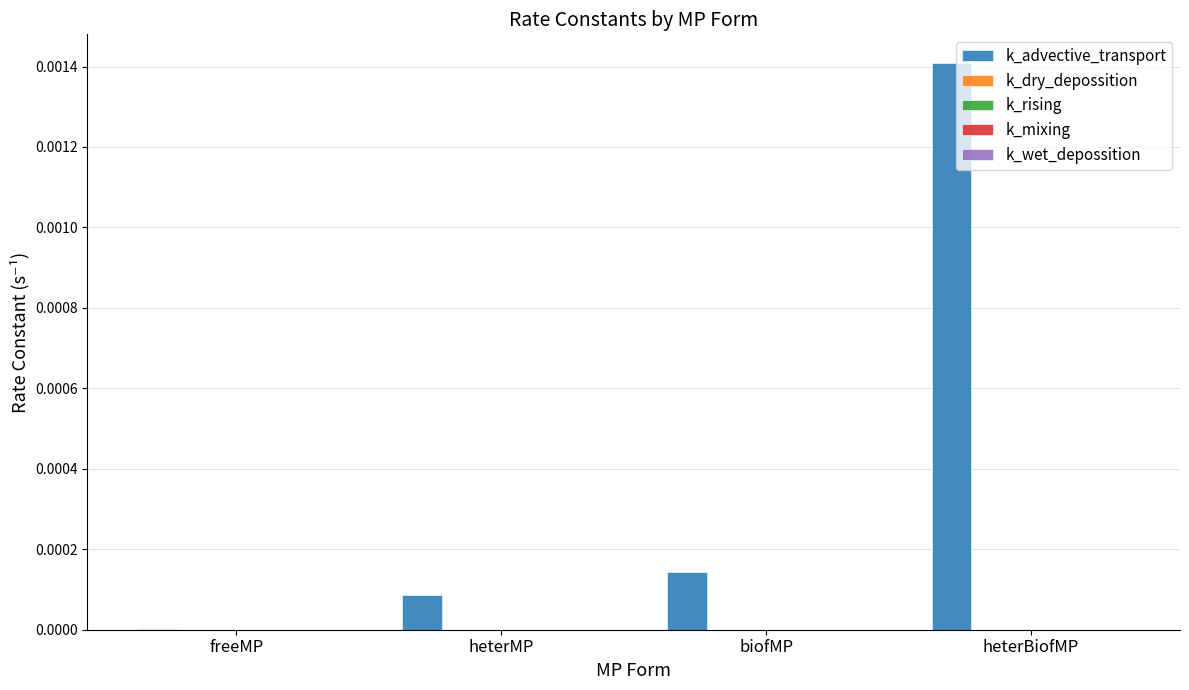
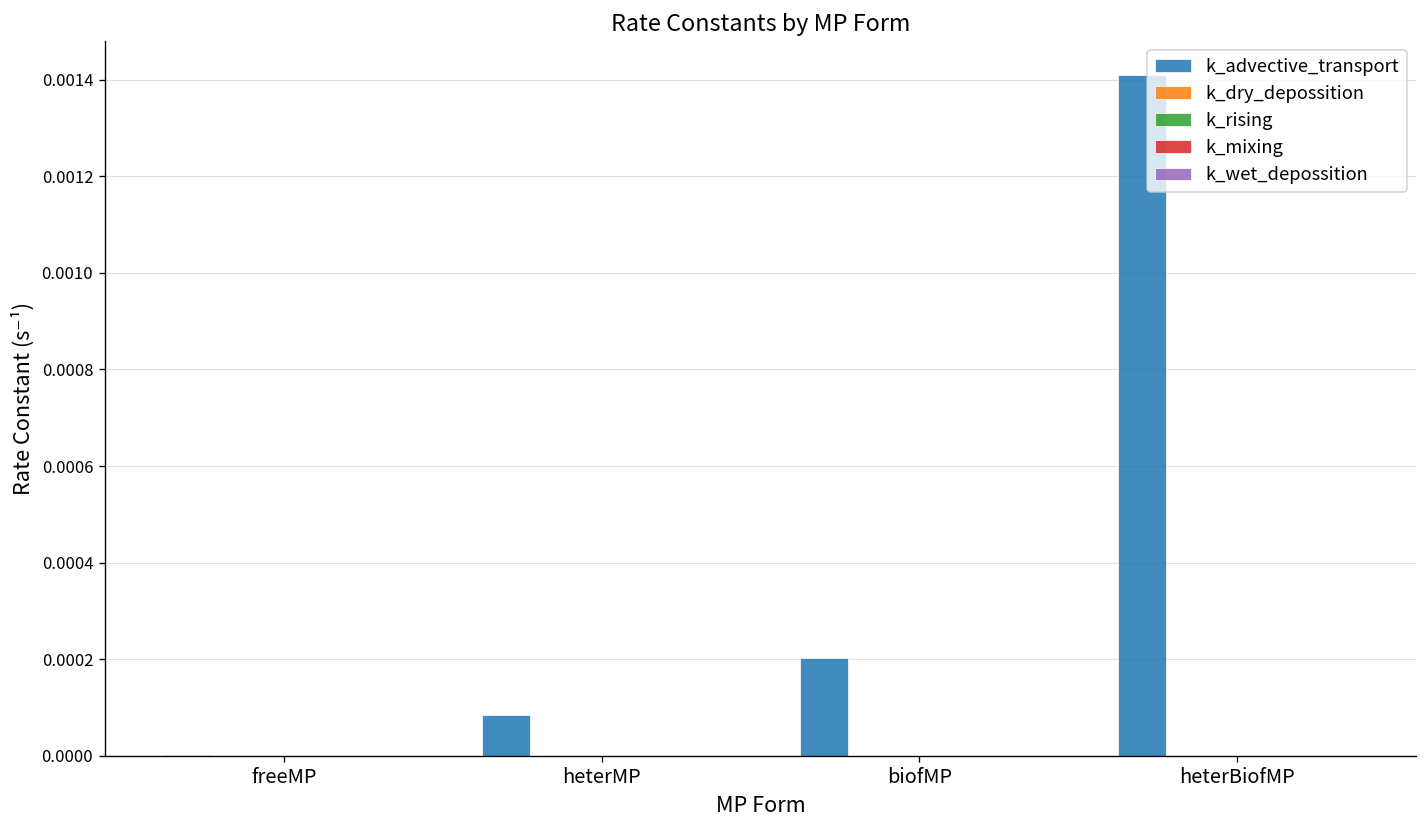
k_advective_transport, biofMP: 0.00014 -> 0.00020
